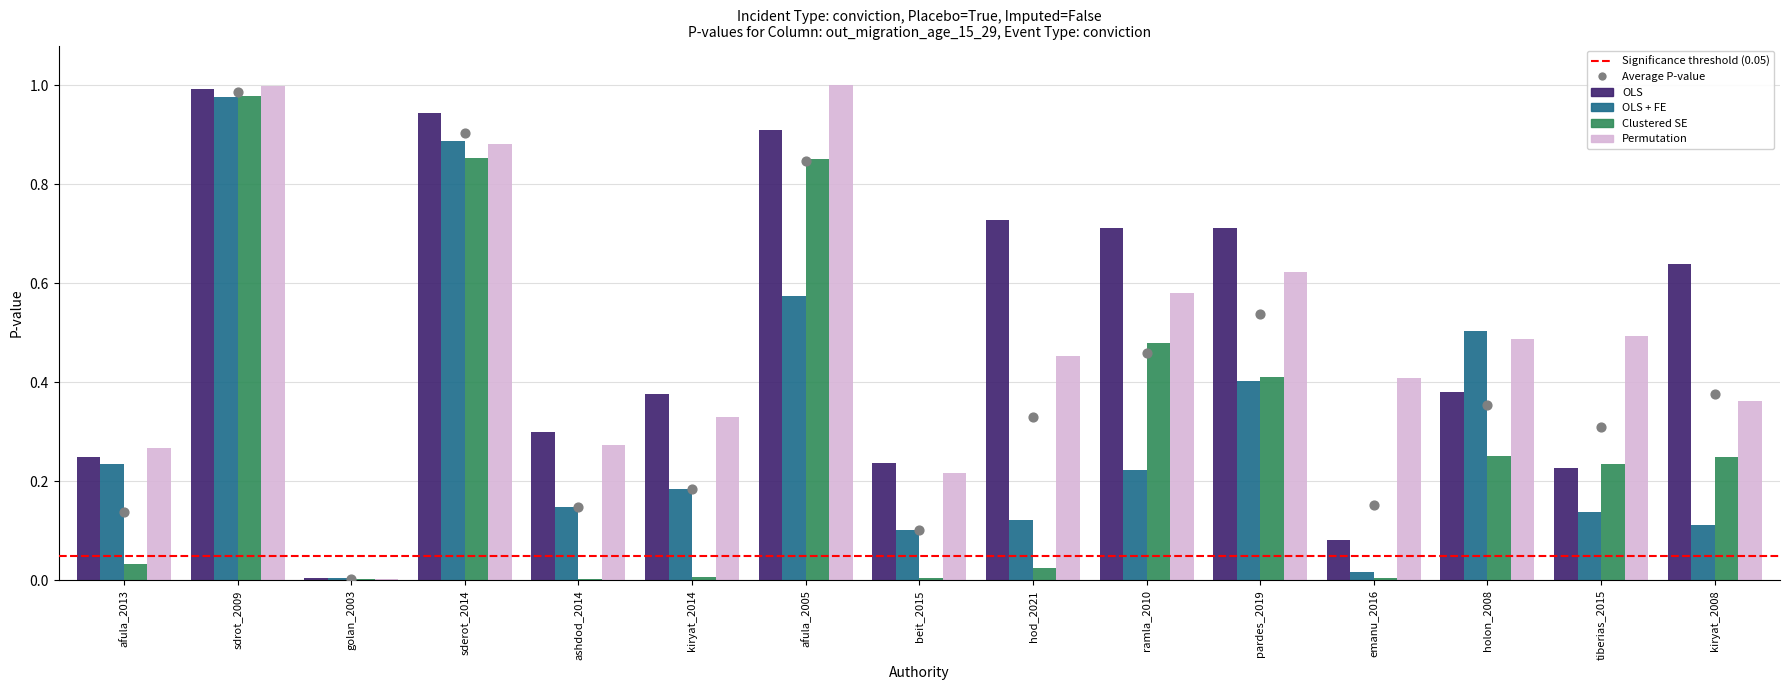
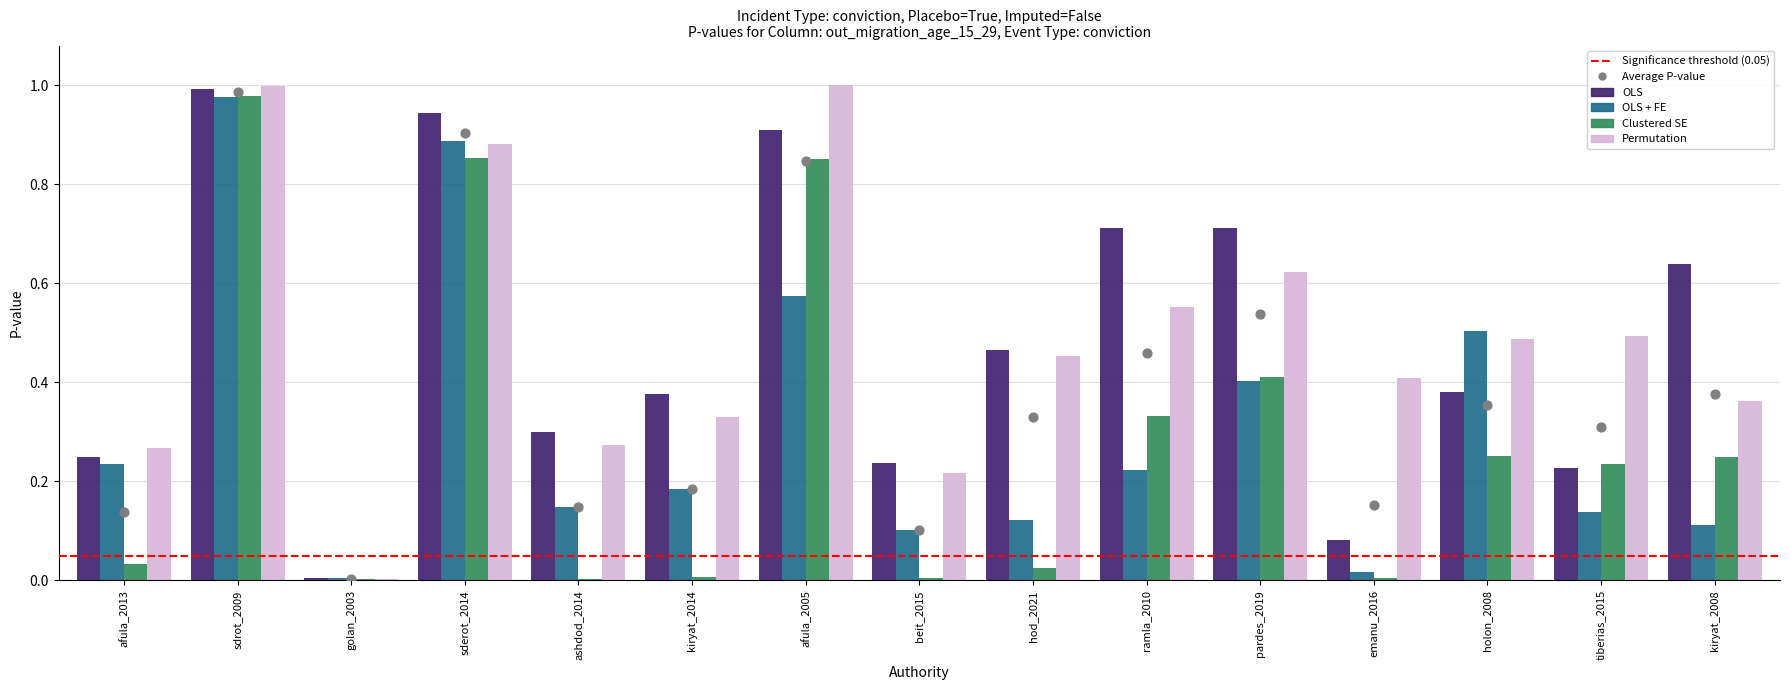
OLS, hod_2021: 0.73 -> 0.47
Clustered SE, ramla_2010: 0.48 -> 0.33
Permutation, ramla_2010: 0.58 -> 0.55
